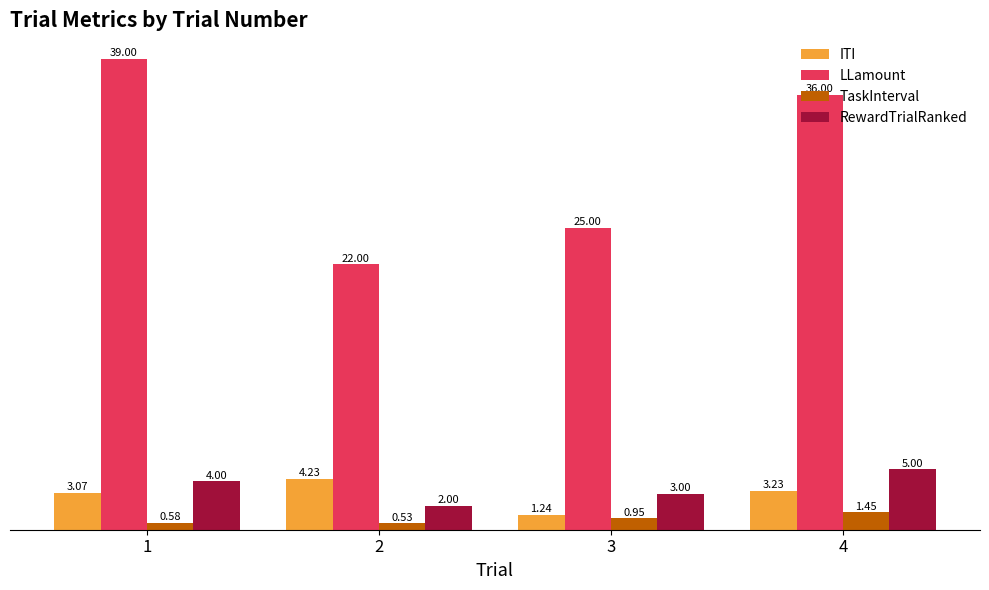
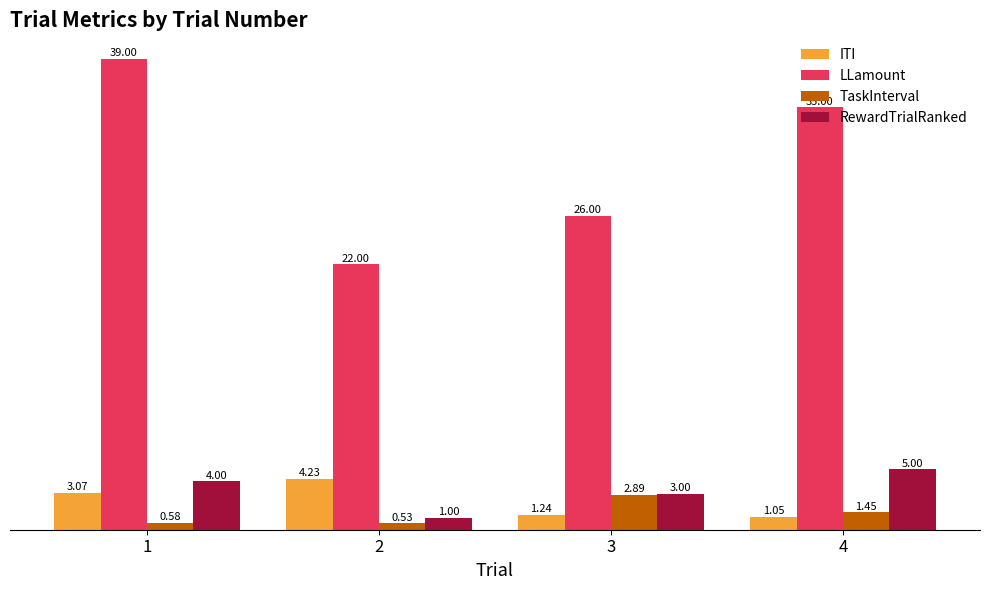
RewardTrialRanked, 2: 2.00 -> 1.00
LLamount, 3: 25.00 -> 26.00
TaskInterval, 3: 0.95 -> 2.89
ITI, 4: 3.23 -> 1.05
LLamount, 4: 36.00 -> 35.00
